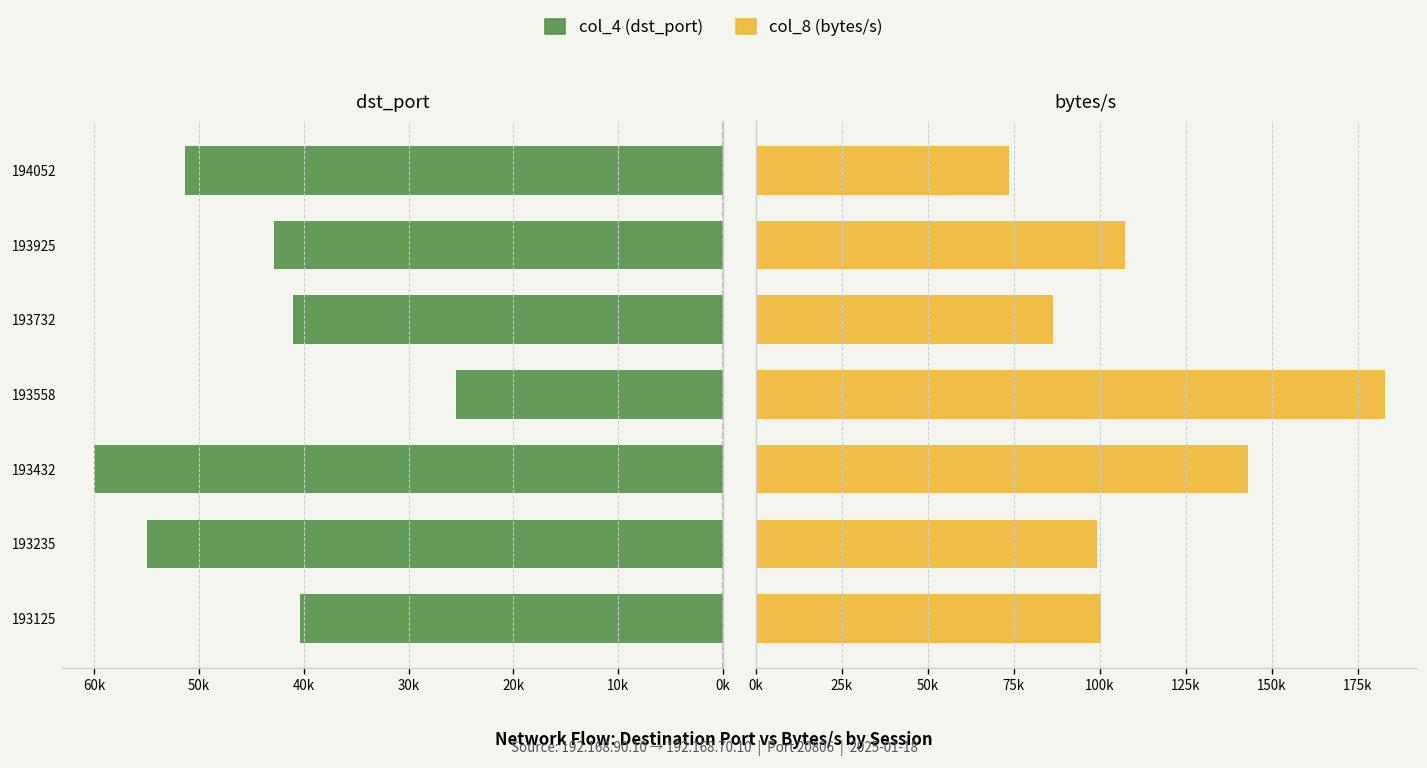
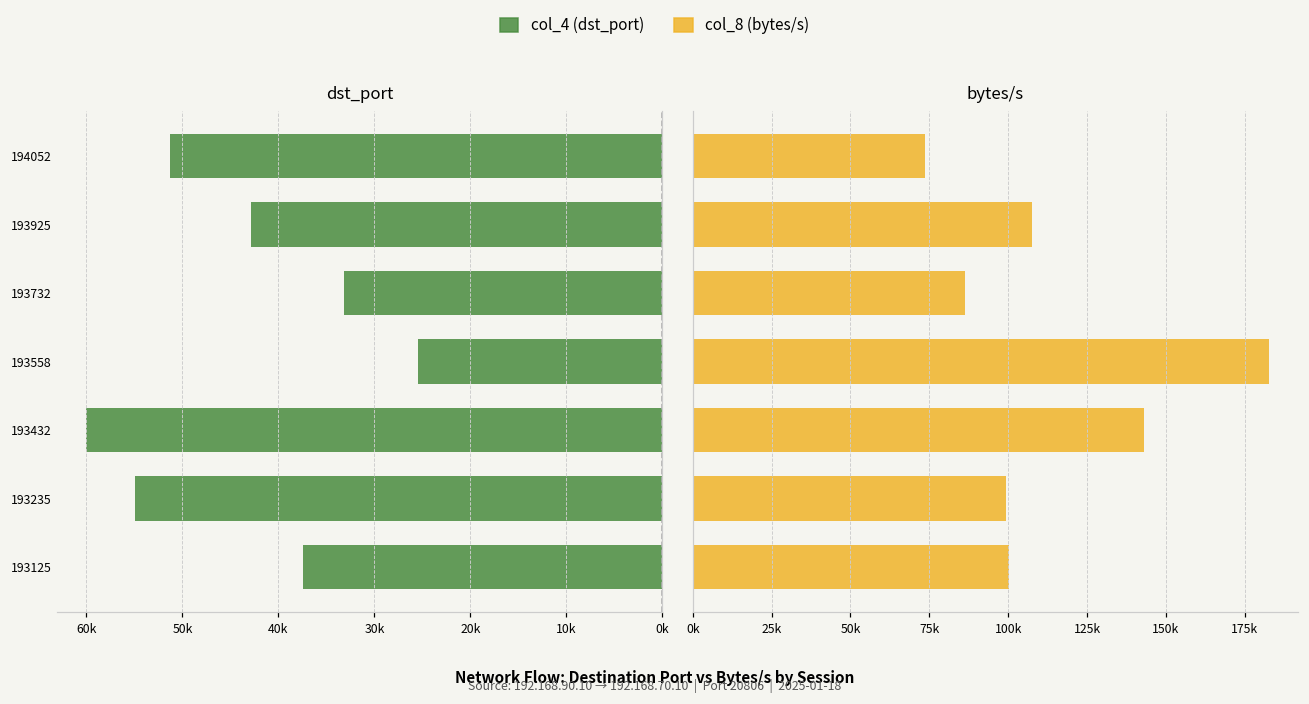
dst_port, 193732: 41000 -> 33000
dst_port, 193125: 40000 -> 37000
